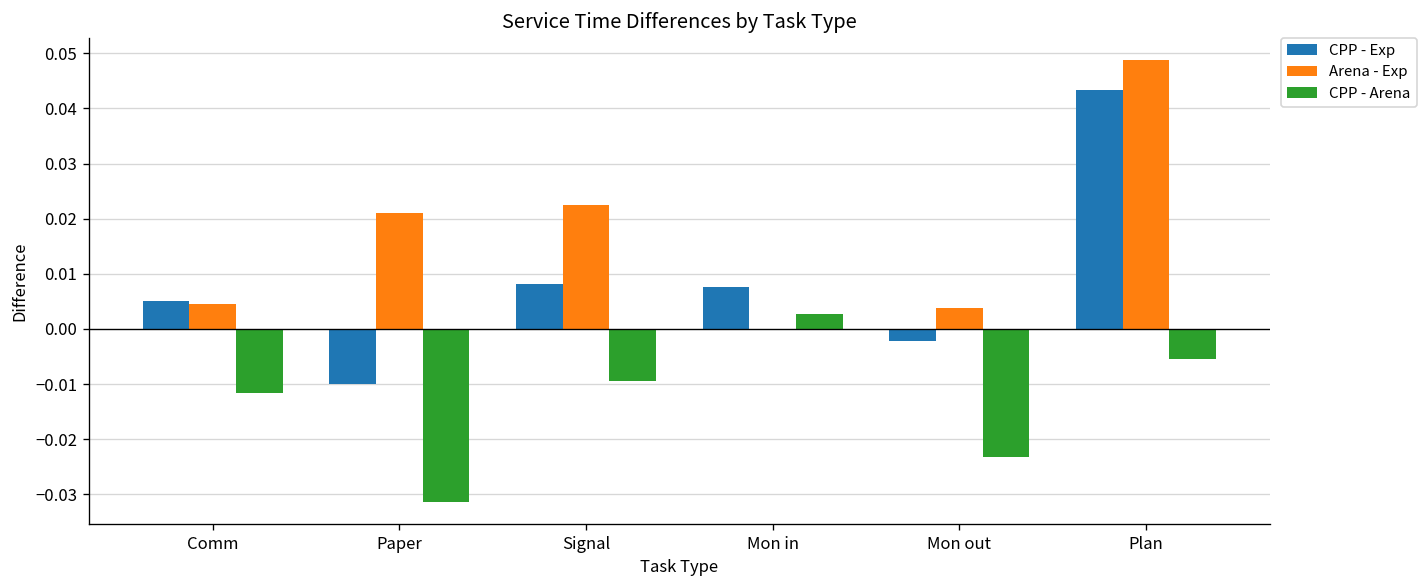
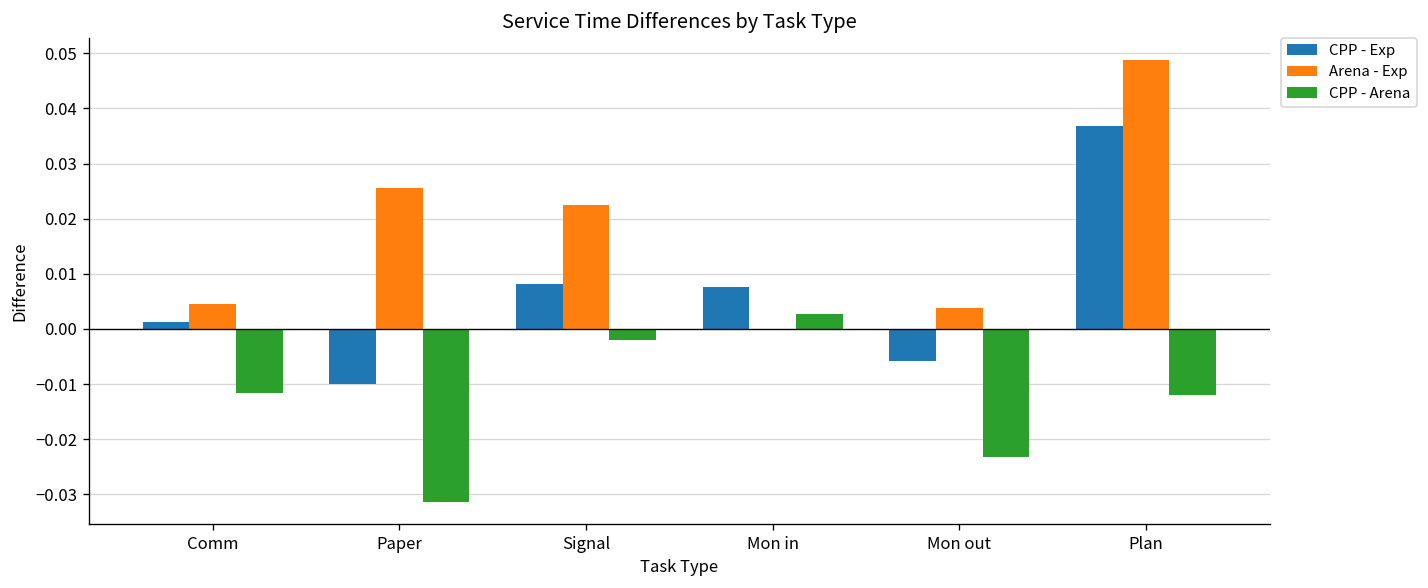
CPP - Exp, Comm: 0.005 -> 0.001
Arena - Exp, Paper: 0.021 -> 0.026
CPP - Arena, Signal: -0.009 -> -0.002
CPP - Exp, Mon out: -0.002 -> -0.006
CPP - Exp, Plan: 0.043 -> 0.037
CPP - Arena, Plan: -0.005 -> -0.012
